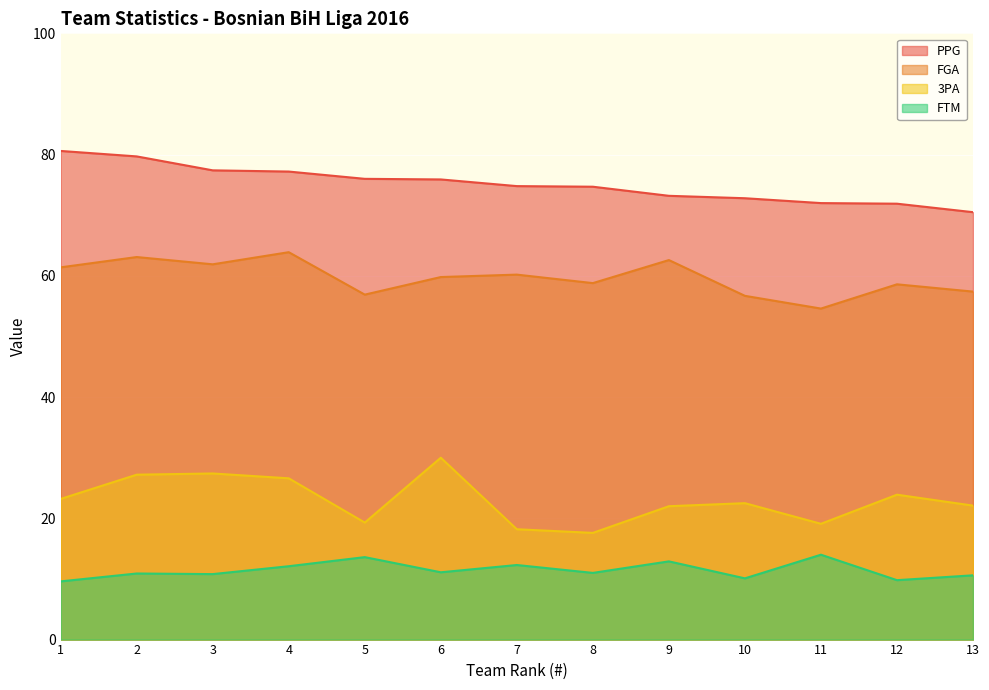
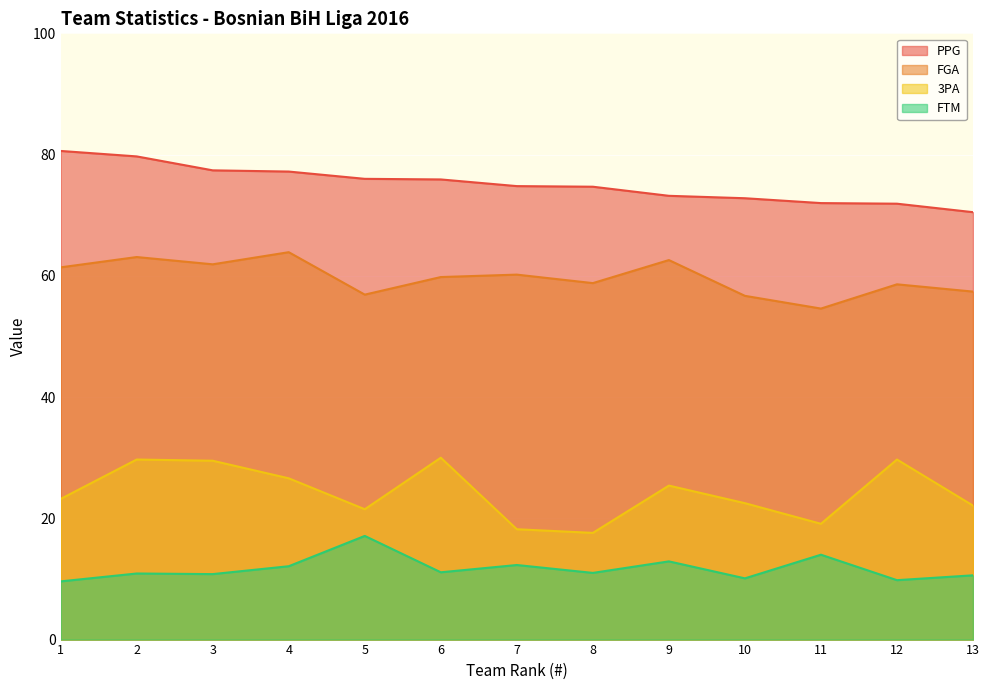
3PA, 2: 27 -> 30
3PA, 3: 27 -> 30
3PA, 5: 19 -> 22
FTM, 5: 14 -> 17
3PA, 9: 22 -> 25
3PA, 12: 24 -> 30
